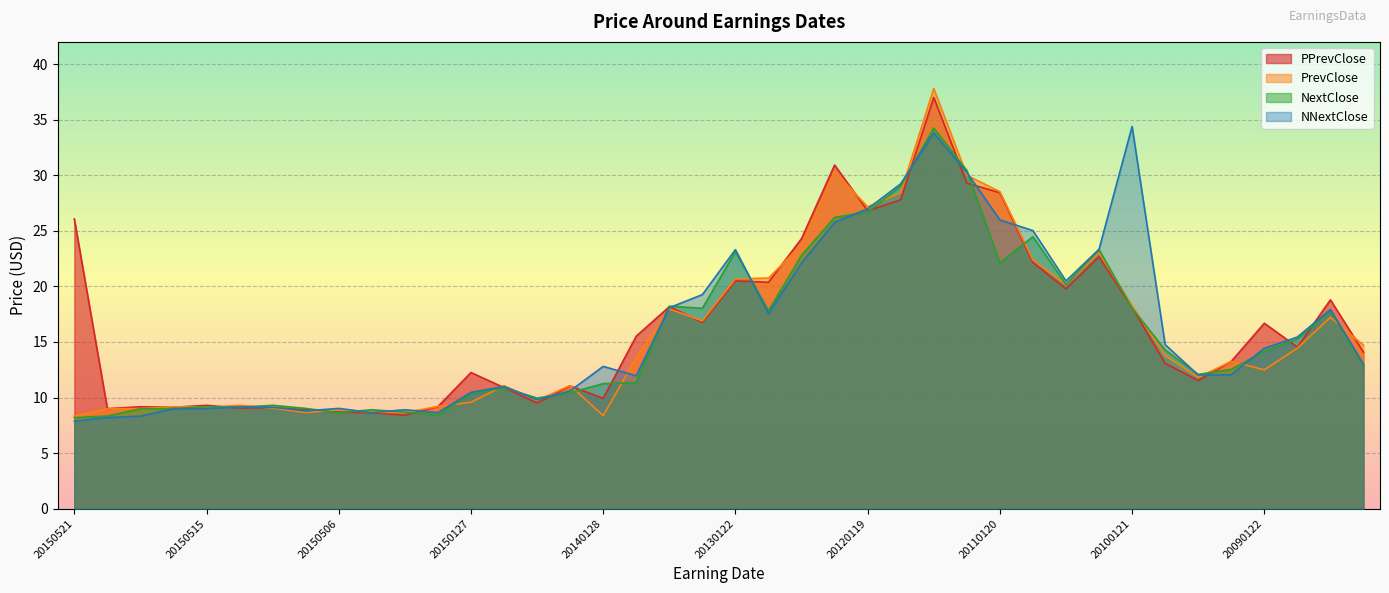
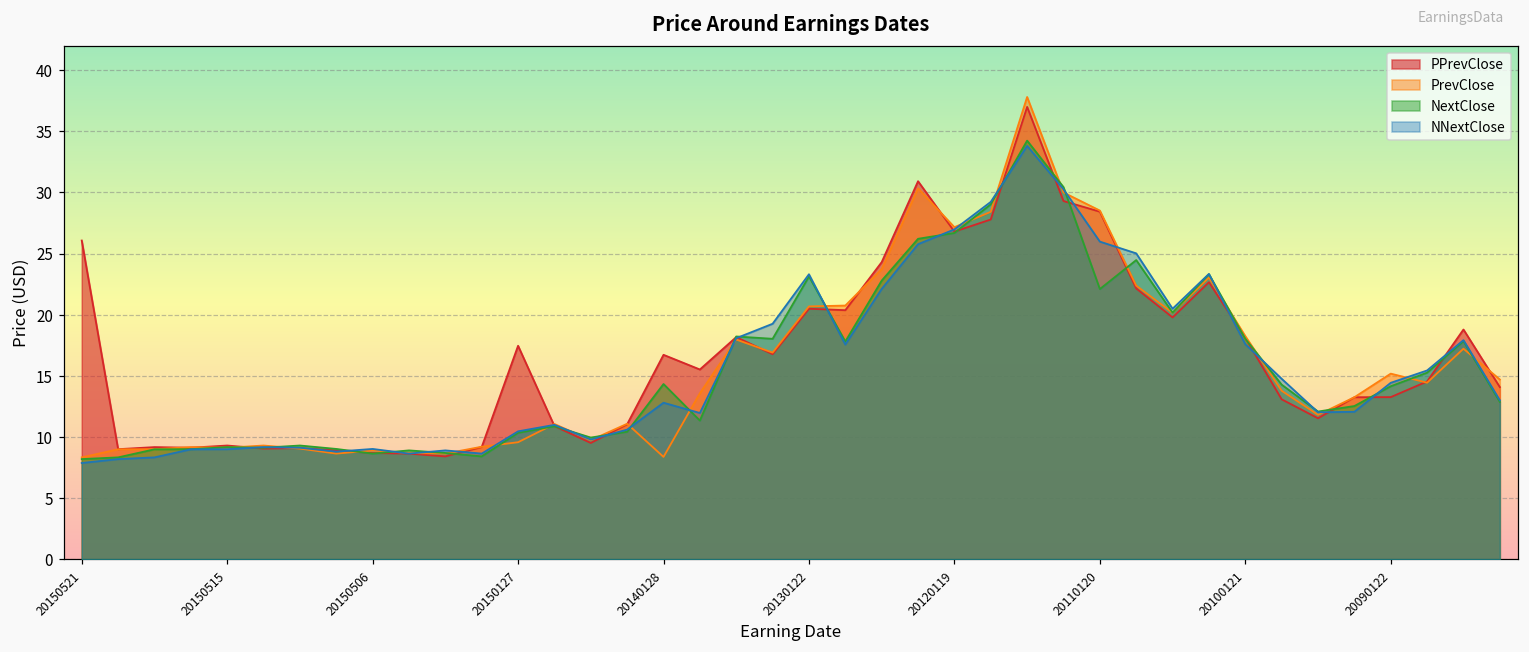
PPrevClose, 20150127: 12.3 -> 17.5
PPrevClose, 20140128: 9.9 -> 16.7
NextClose, 20140128: 11.3 -> 14.3
NNextClose, 20100121: 34.4 -> 17.6
PPrevClose, 20090122: 16.7 -> 13.3
PrevClose, 20090122: 12.5 -> 15.2
